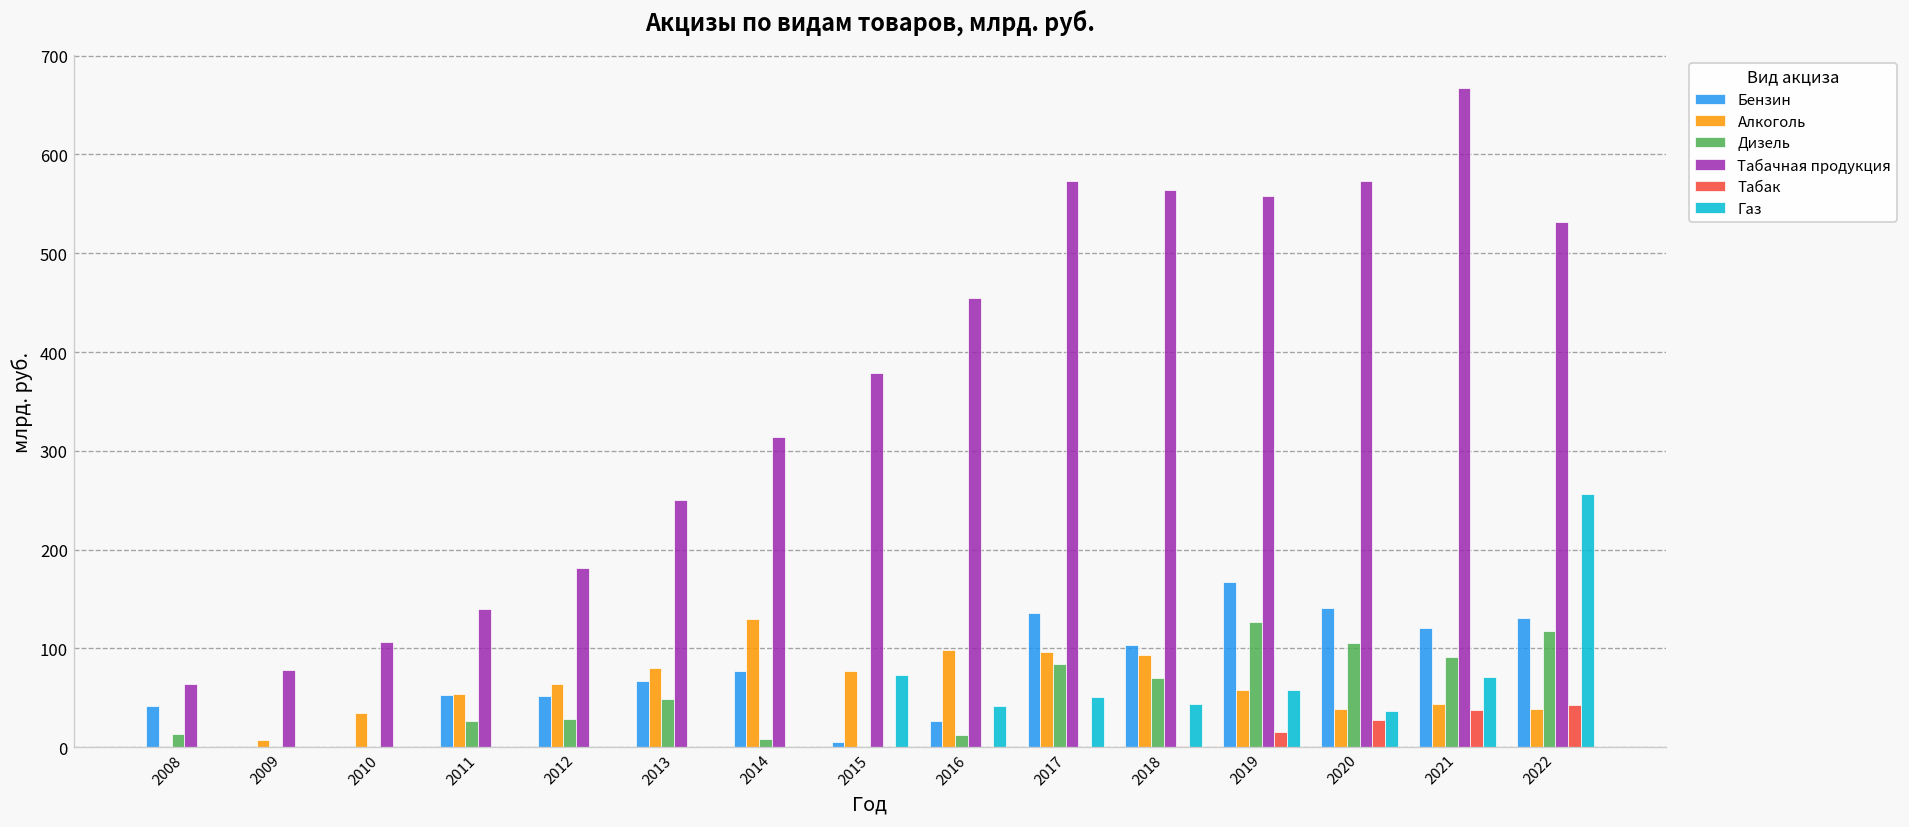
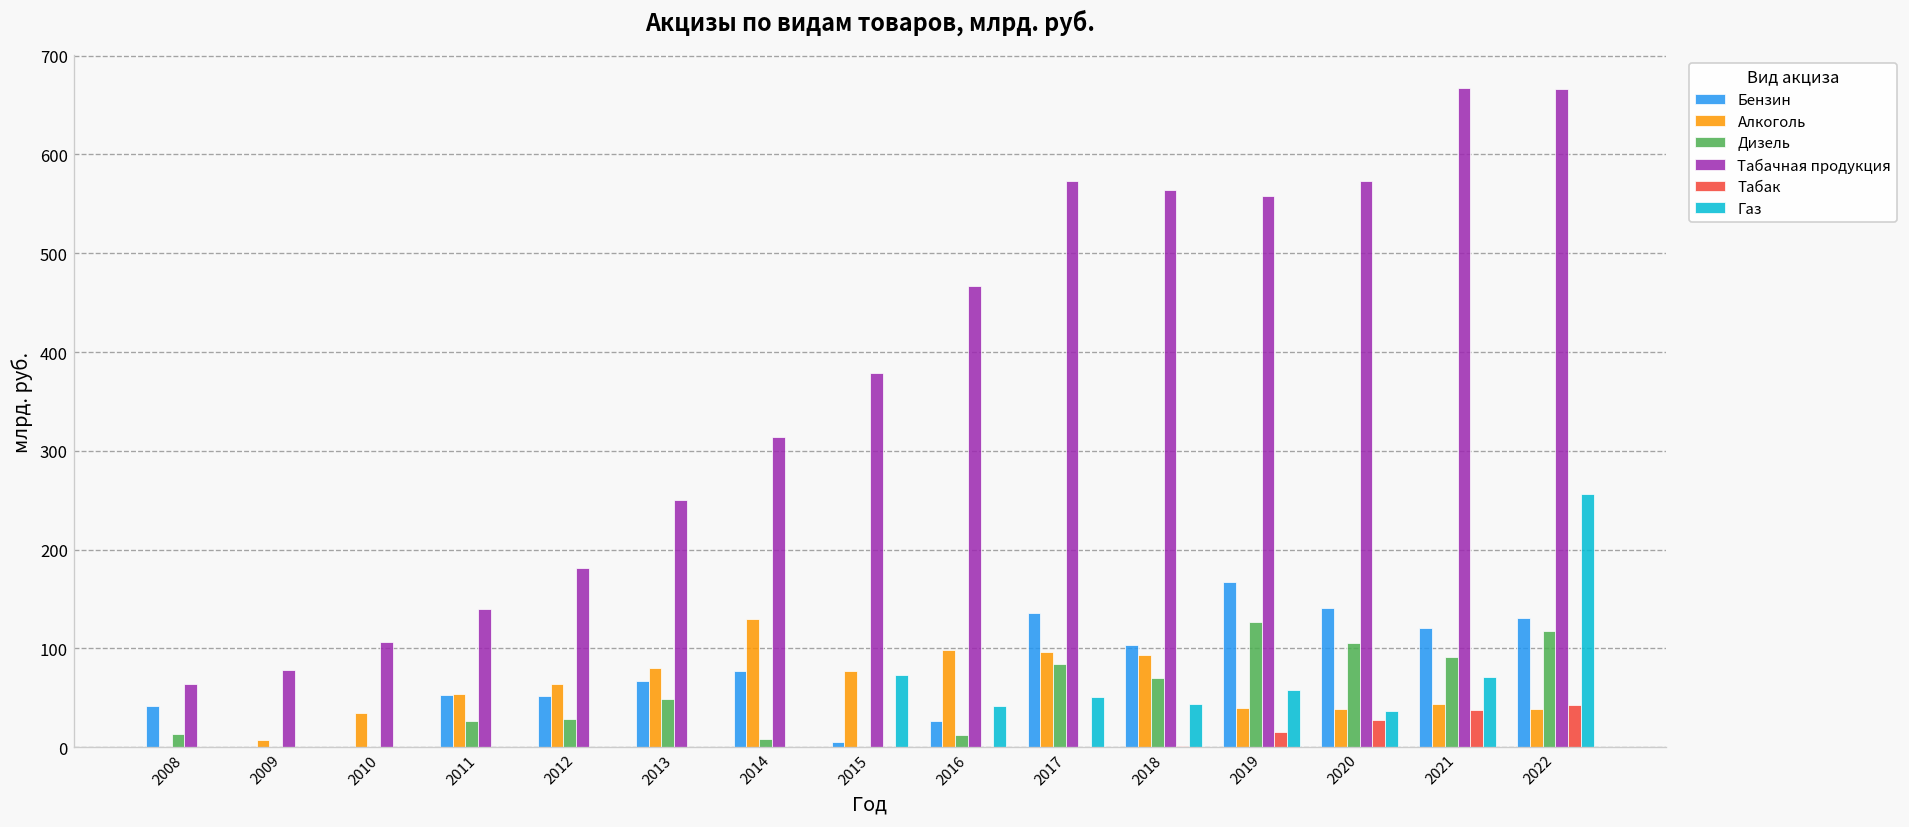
Табачная продукция, 2016: 460 -> 470
Алкоголь, 2019: 60 -> 40
Табачная продукция, 2022: 530 -> 670
